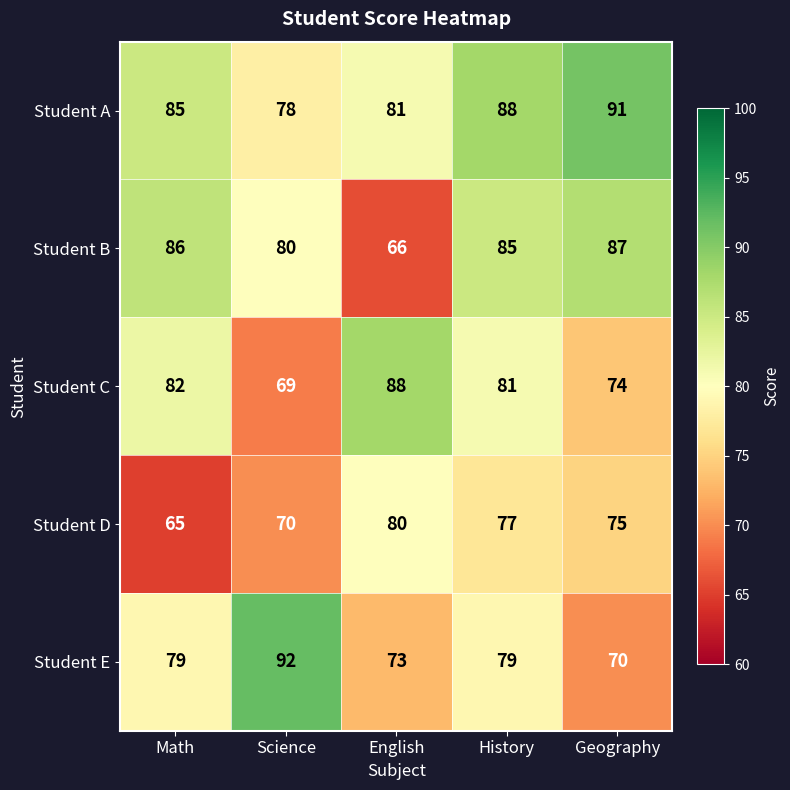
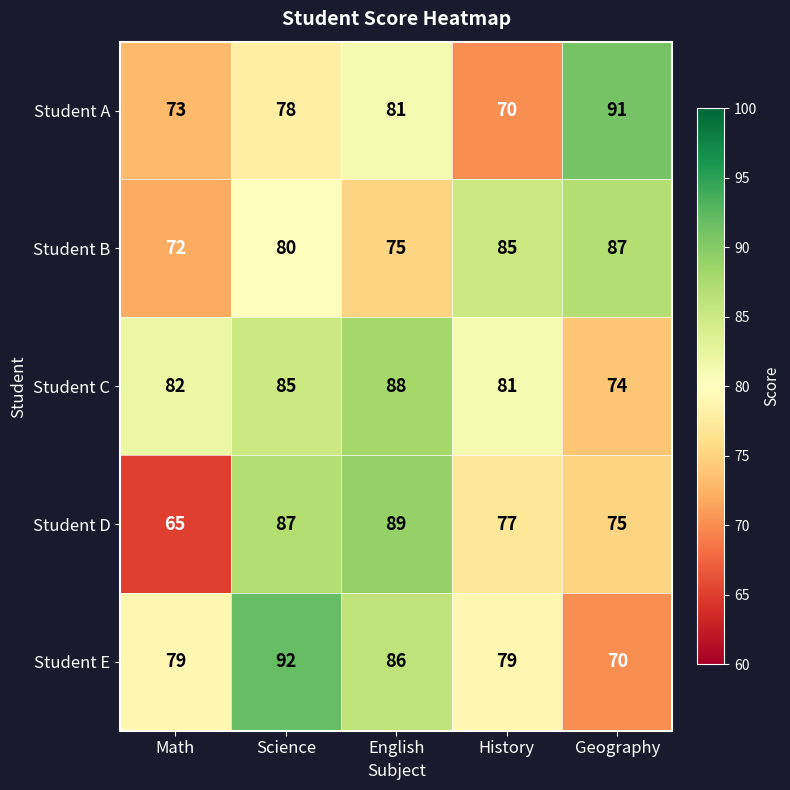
Student A, Math: 85 -> 73
Student A, History: 88 -> 70
Student B, Math: 86 -> 72
Student B, English: 66 -> 75
Student C, Science: 69 -> 85
Student D, Science: 70 -> 87
Student D, English: 80 -> 89
Student E, English: 73 -> 86
